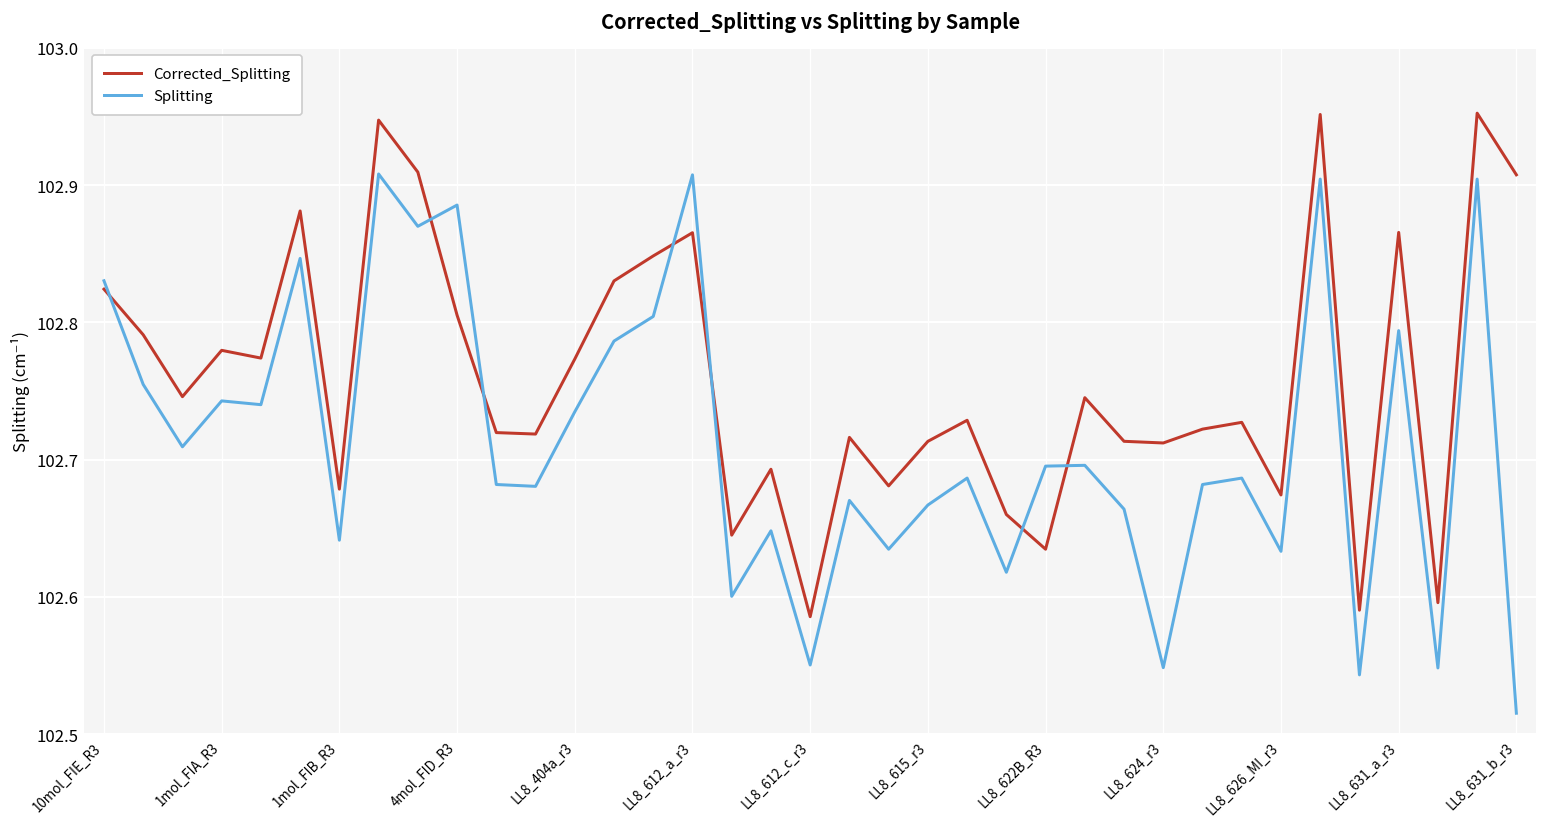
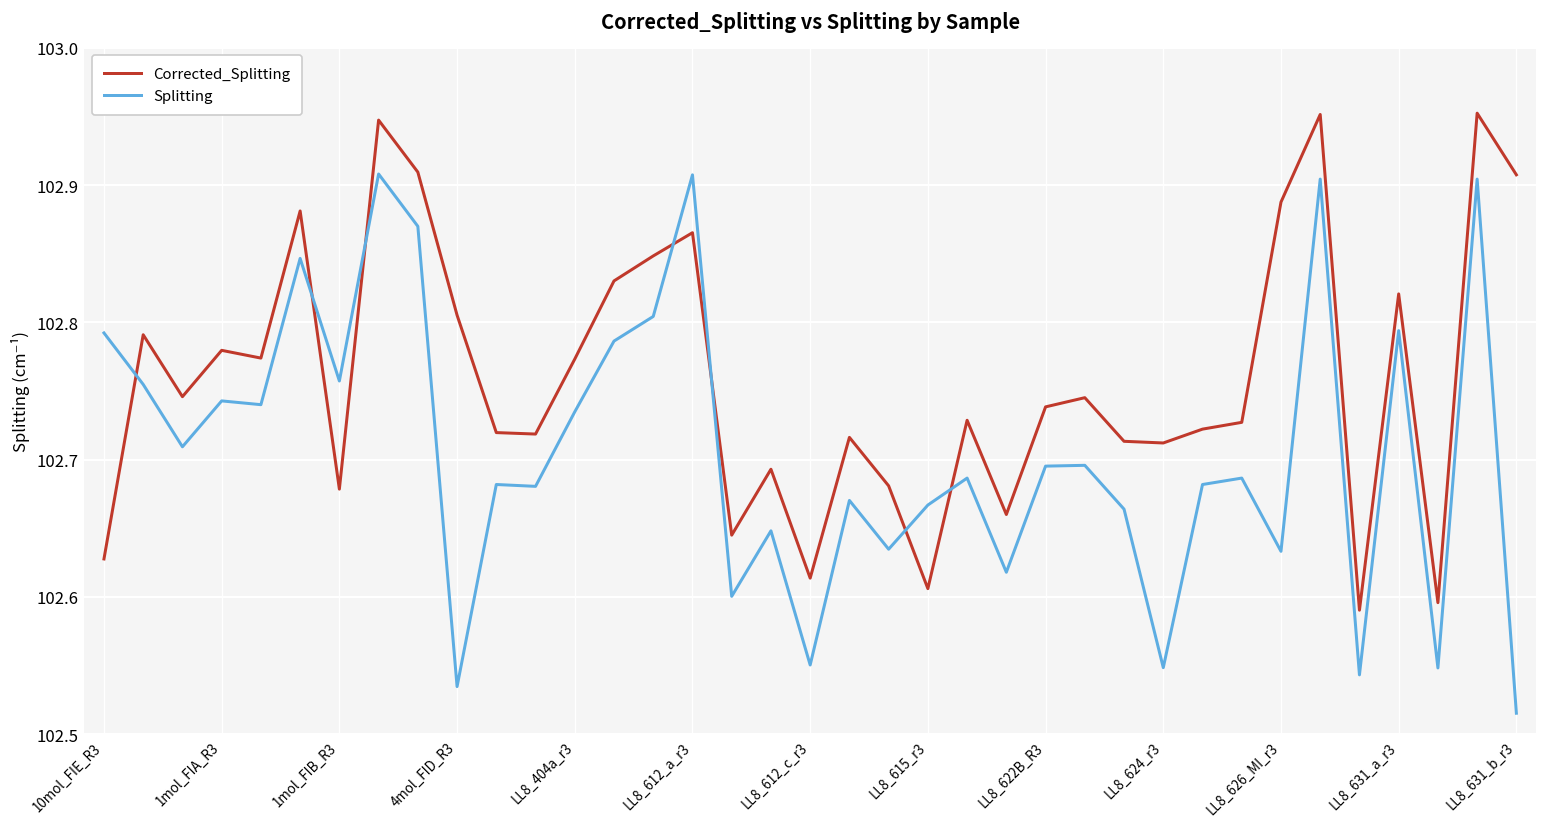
Corrected_Splitting, 10mol_FIE_R3: 102.824 -> 102.628
Splitting, 10mol_FIE_R3: 102.830 -> 102.792
Splitting, 1mol_FIB_R3: 102.641 -> 102.757
Splitting, 4mol_FID_R3: 102.885 -> 102.535
Corrected_Splitting, LL8_612_c_r3: 102.586 -> 102.614
Corrected_Splitting, LL8_615_r3: 102.713 -> 102.606
Corrected_Splitting, LL8_622B_R3: 102.635 -> 102.738
Corrected_Splitting, LL8_626_MI_r3: 102.674 -> 102.888
Corrected_Splitting, LL8_631_a_r3: 102.866 -> 102.821
